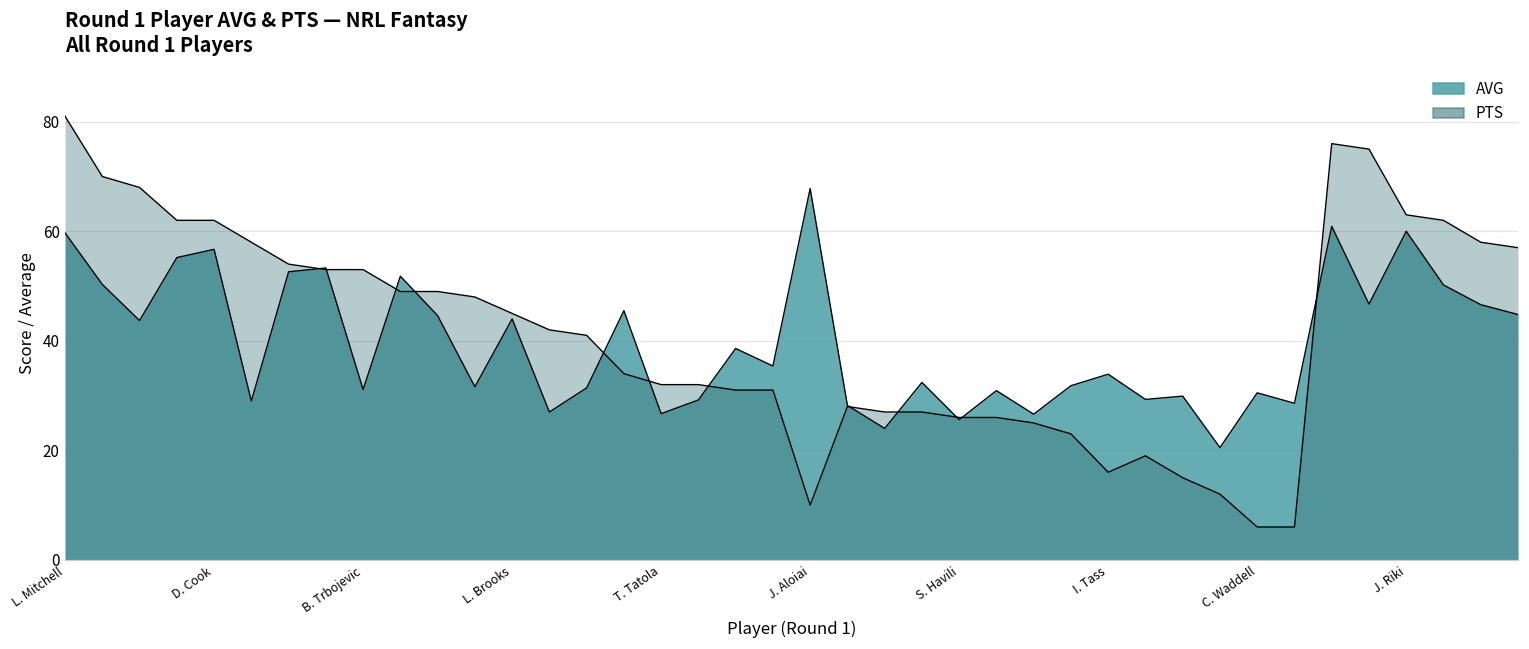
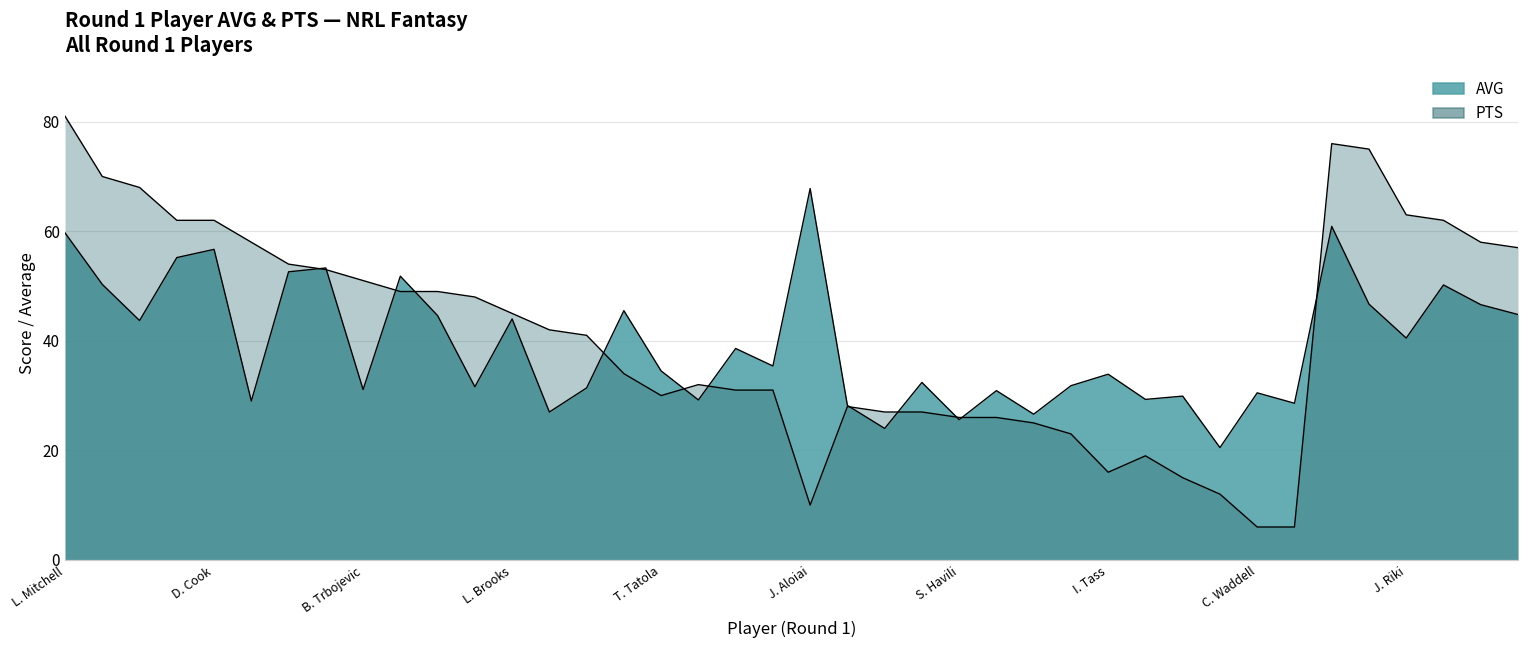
PTS, B. Trbojevic: 53 -> 51
AVG, T. Tatola: 27 -> 35
PTS, T. Tatola: 32 -> 30
AVG, J. Riki: 60 -> 41
